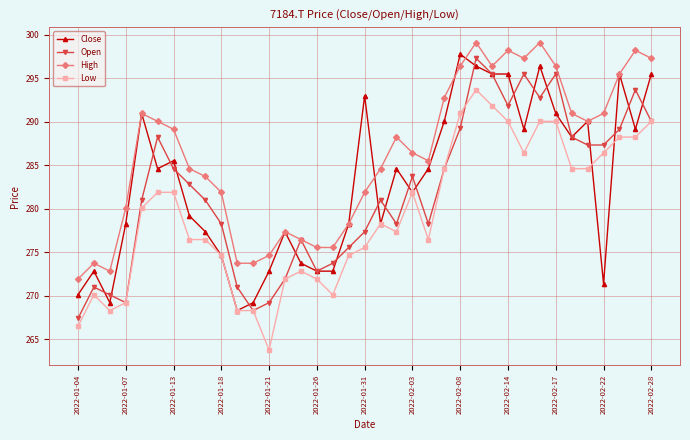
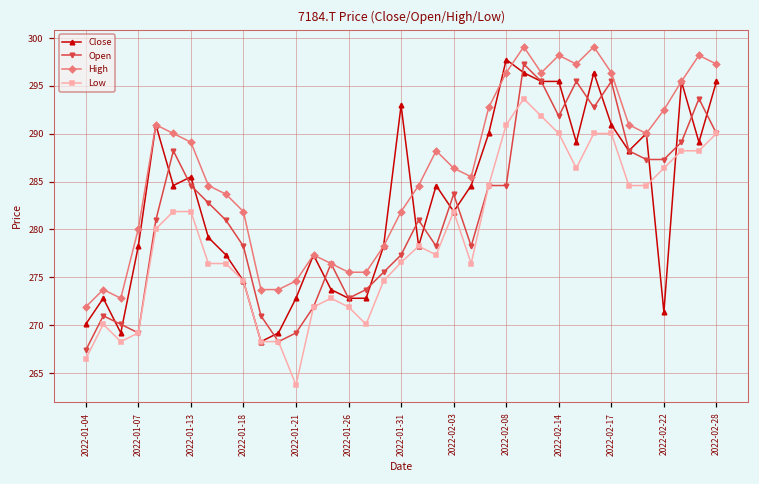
Low, 2022-01-31: 276 -> 277
Open, 2022-02-08: 289 -> 285
High, 2022-02-22: 291 -> 292
